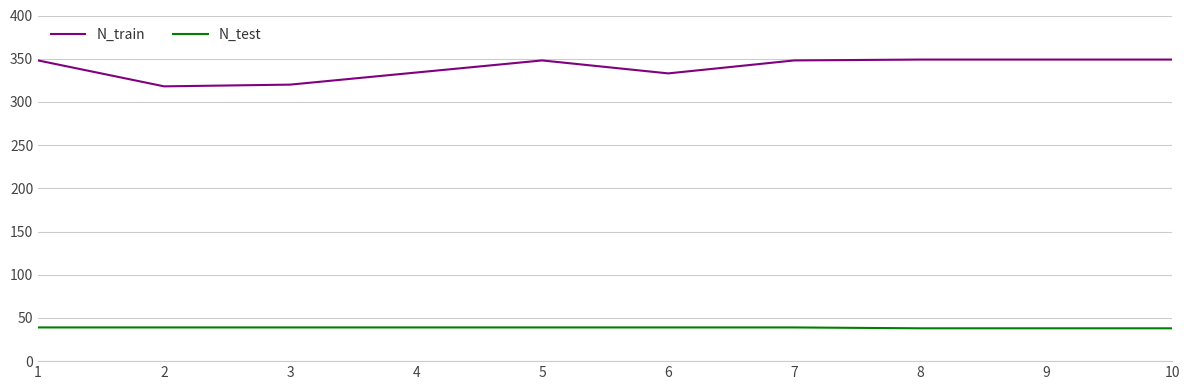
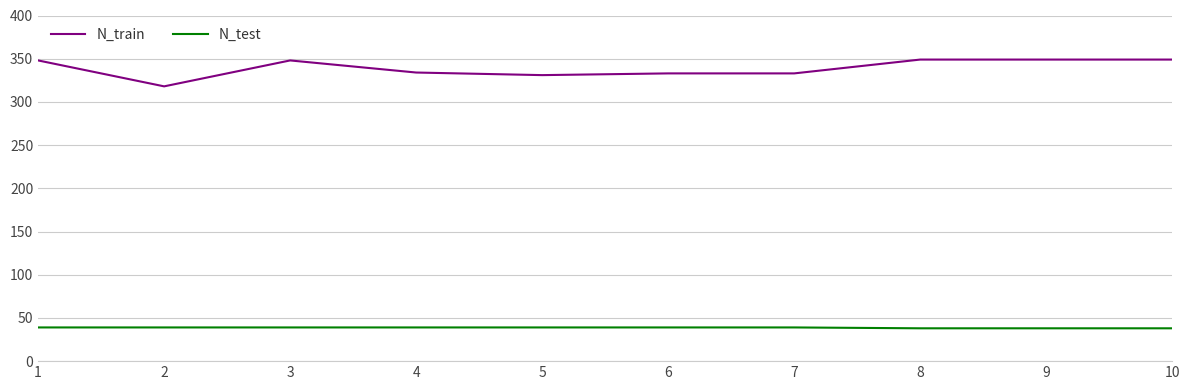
N_train, 3: 320 -> 350
N_train, 5: 350 -> 330
N_train, 7: 350 -> 330
